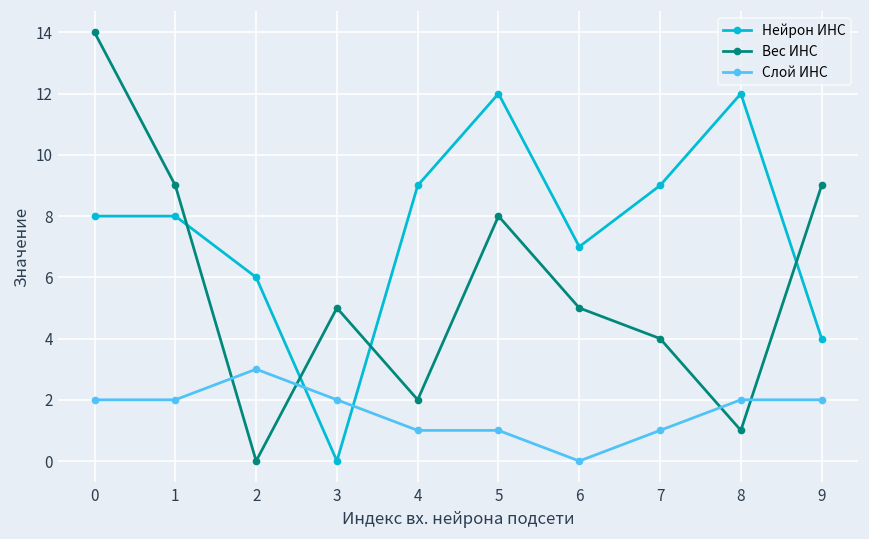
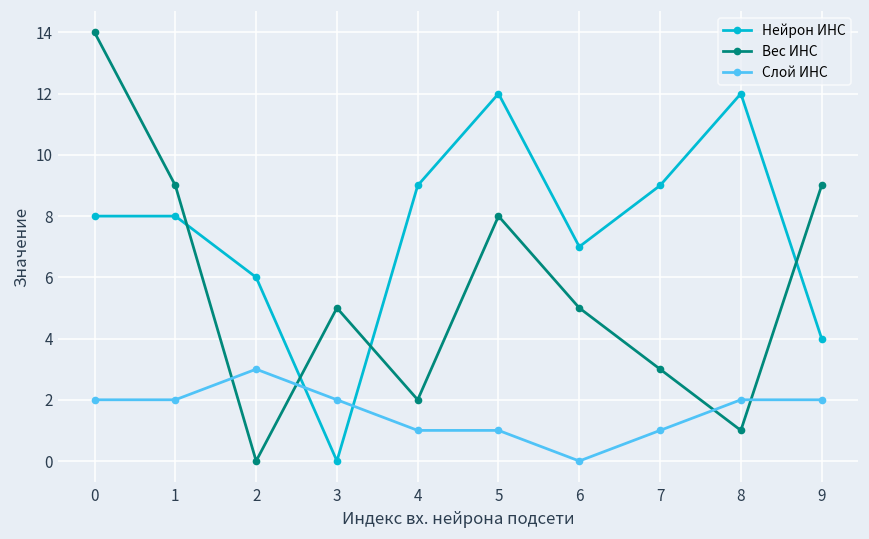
Вес ИНС, 7: 4 -> 3
